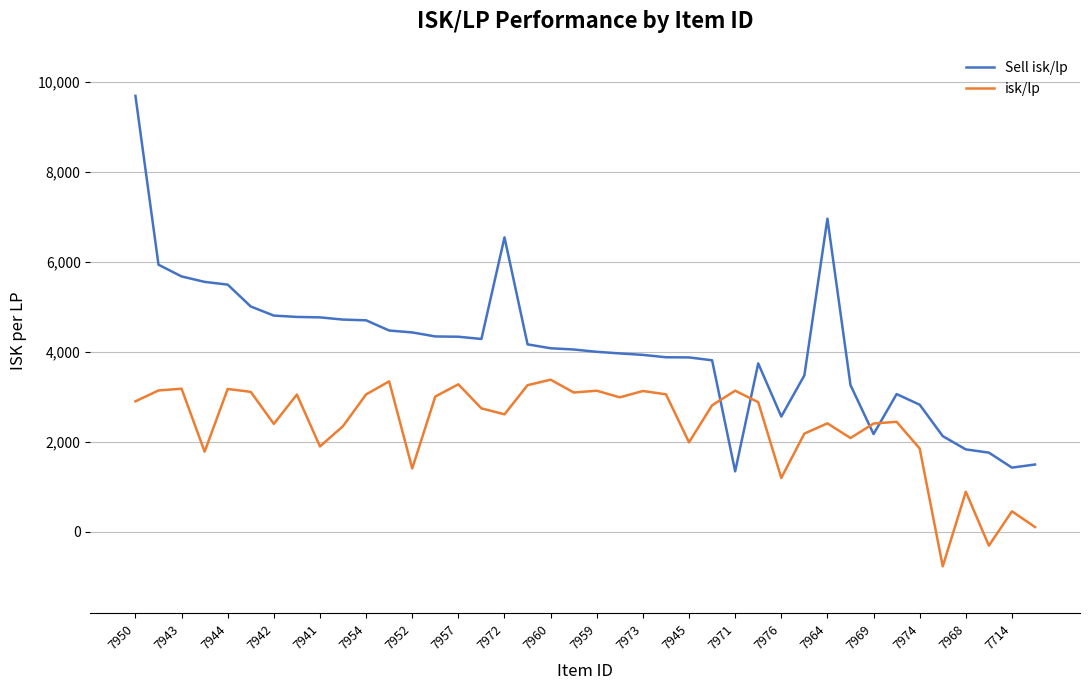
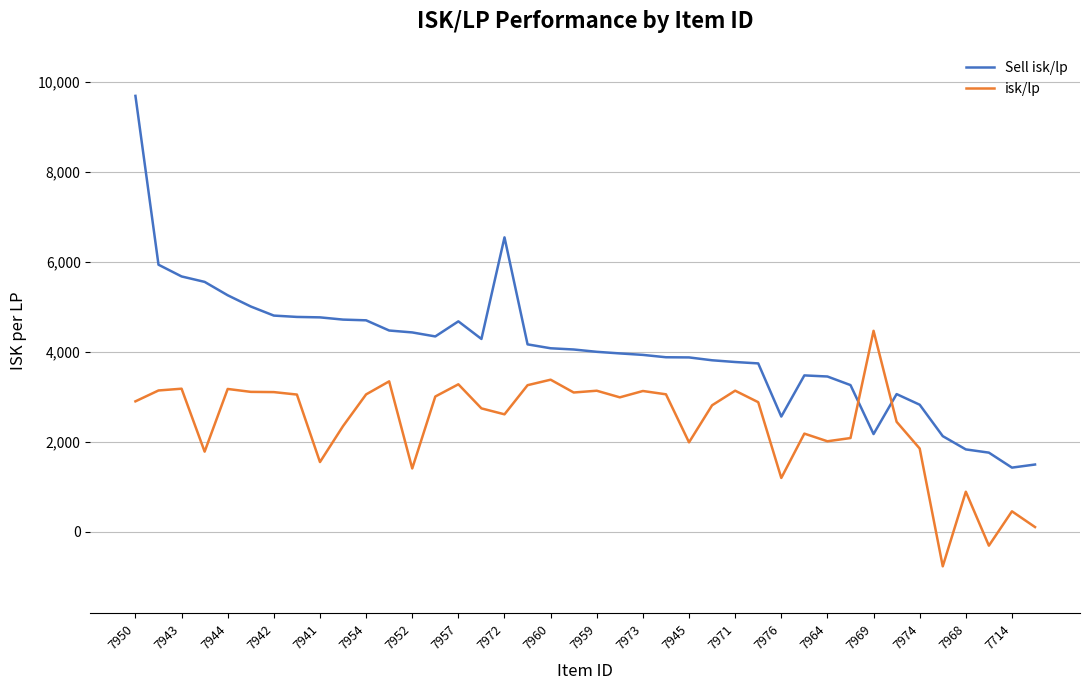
Sell isk/lp, 7944: 5,500 -> 5,300
isk/lp, 7942: 2,400 -> 3,100
isk/lp, 7941: 1,900 -> 1,500
Sell isk/lp, 7957: 4,300 -> 4,700
Sell isk/lp, 7971: 1,300 -> 3,800
Sell isk/lp, 7964: 7,000 -> 3,500
isk/lp, 7964: 2,400 -> 2,000
isk/lp, 7969: 2,400 -> 4,500
